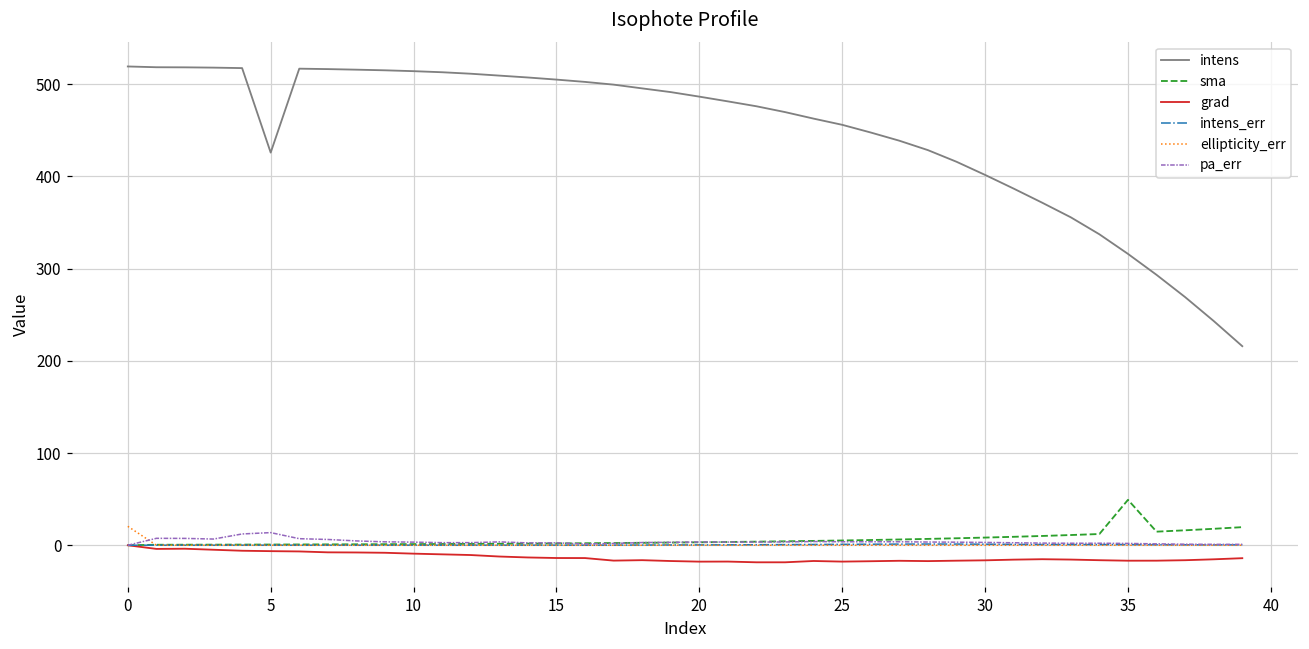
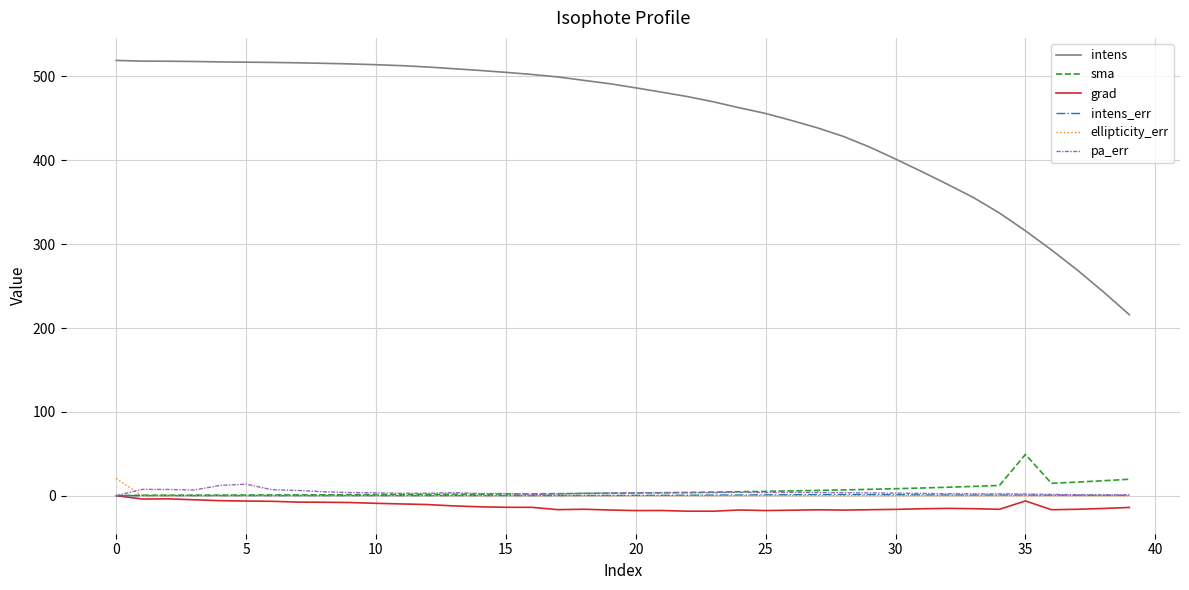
intens, 5: 430 -> 520
grad, 35: -20 -> -10
